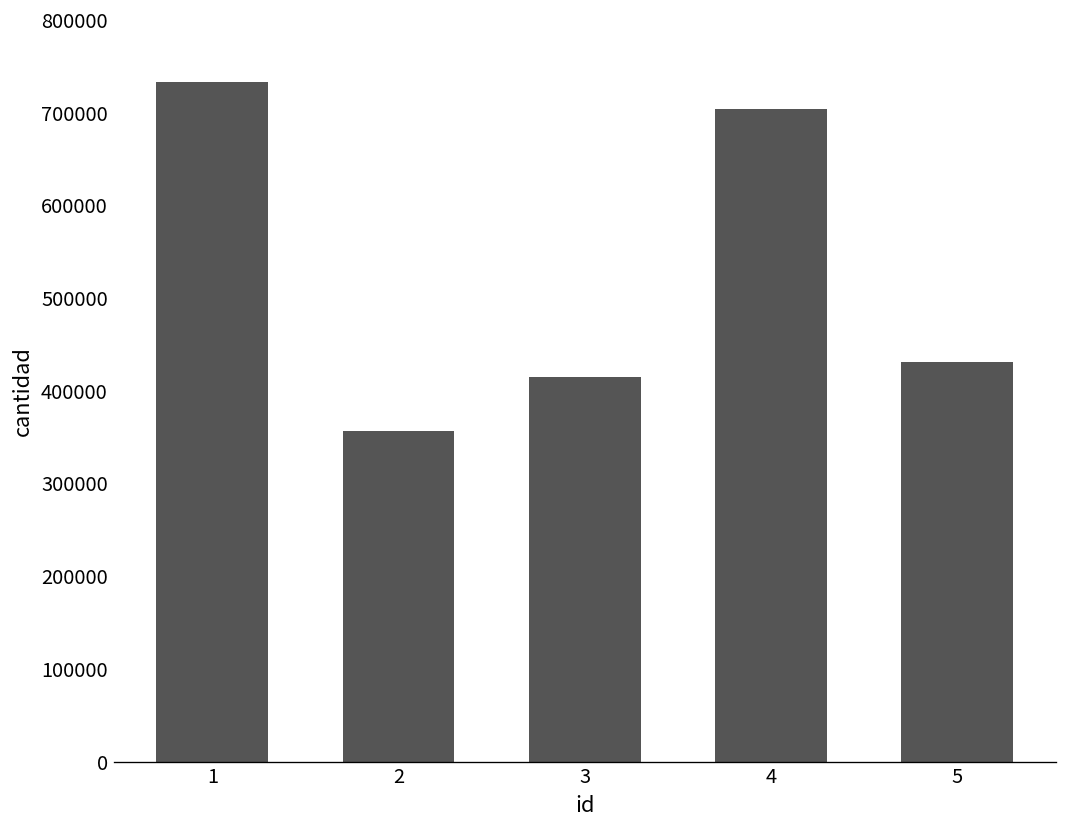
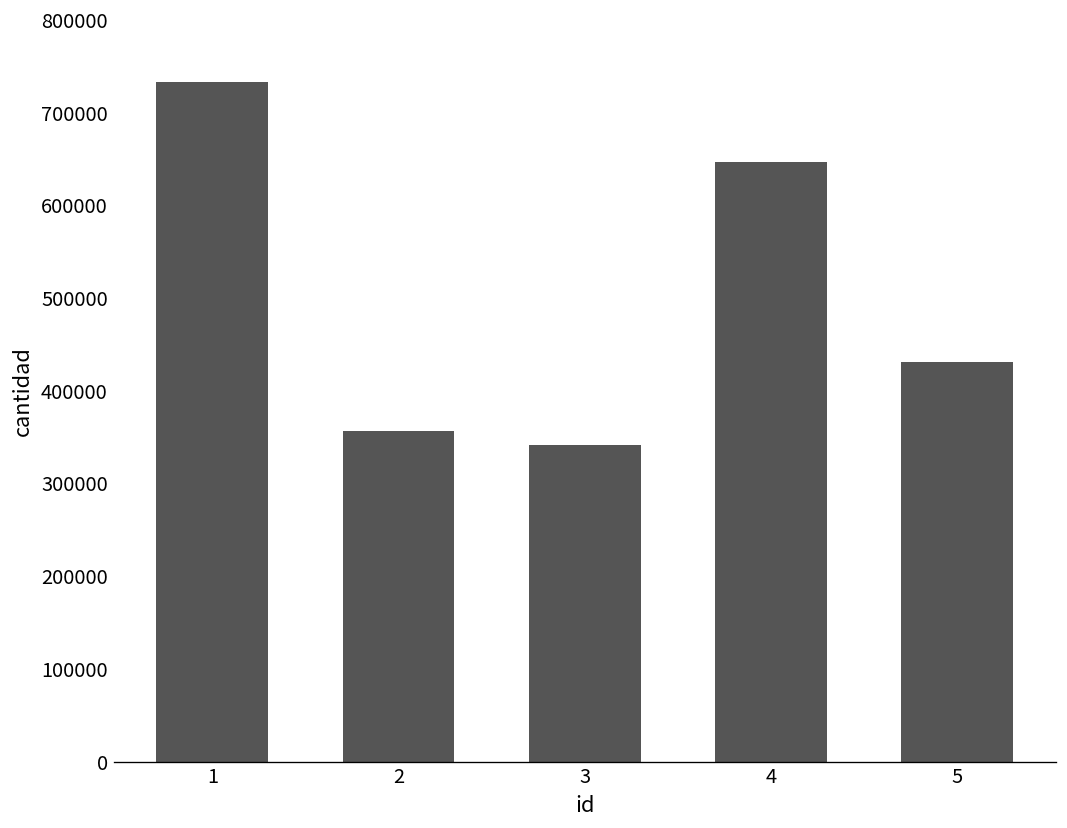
3: 410000 -> 340000
4: 700000 -> 650000
